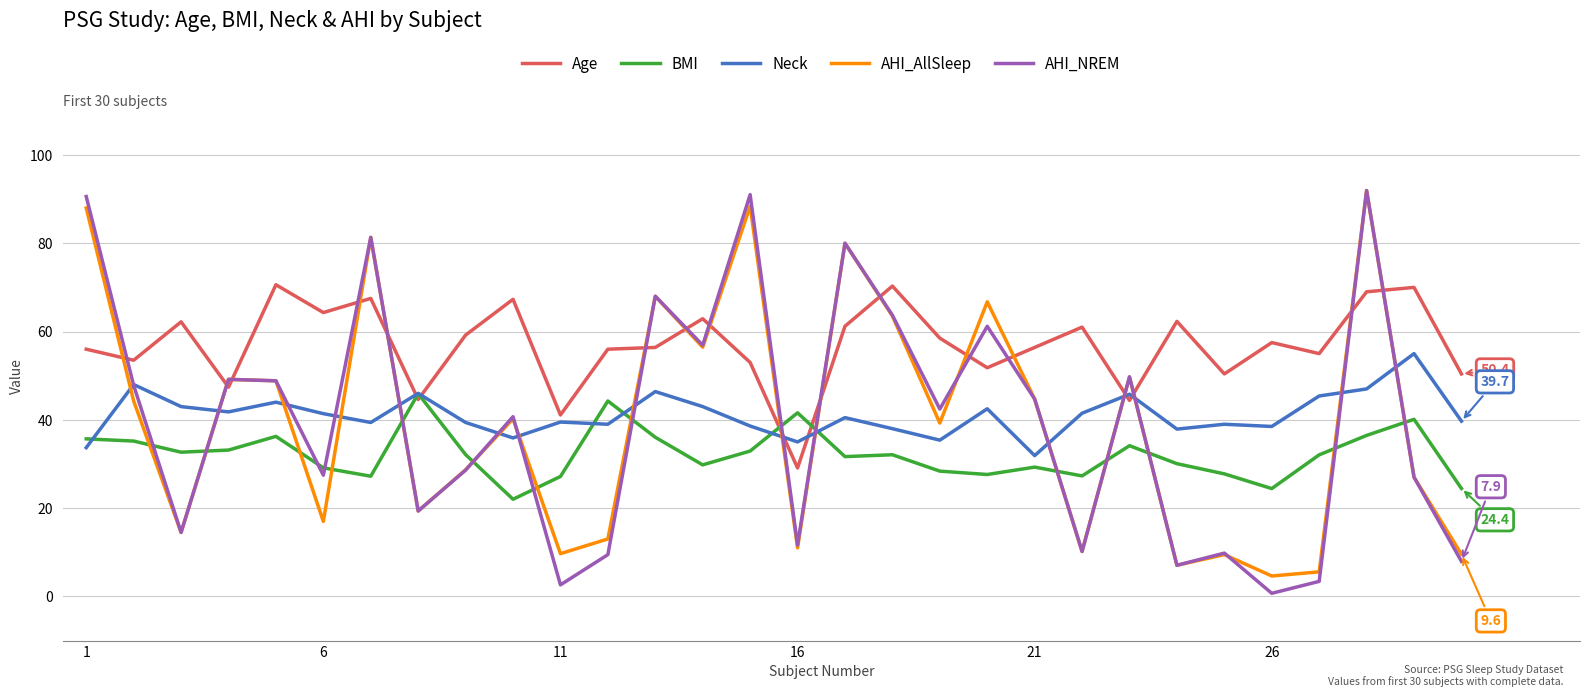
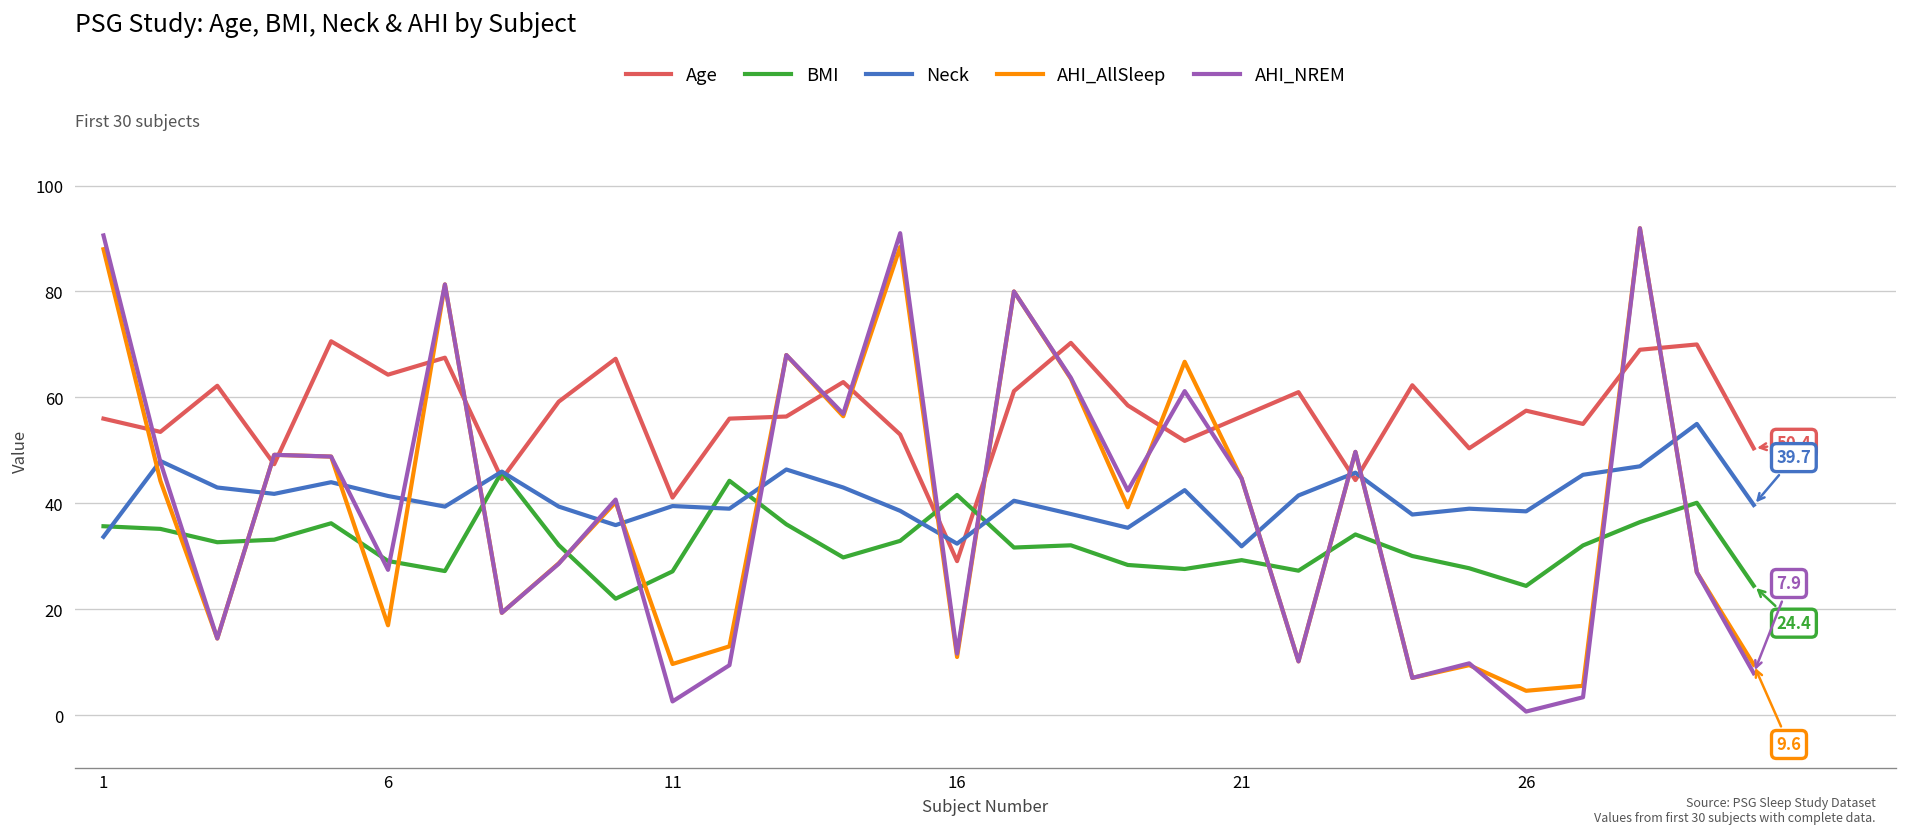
Neck, 16: 35 -> 32
